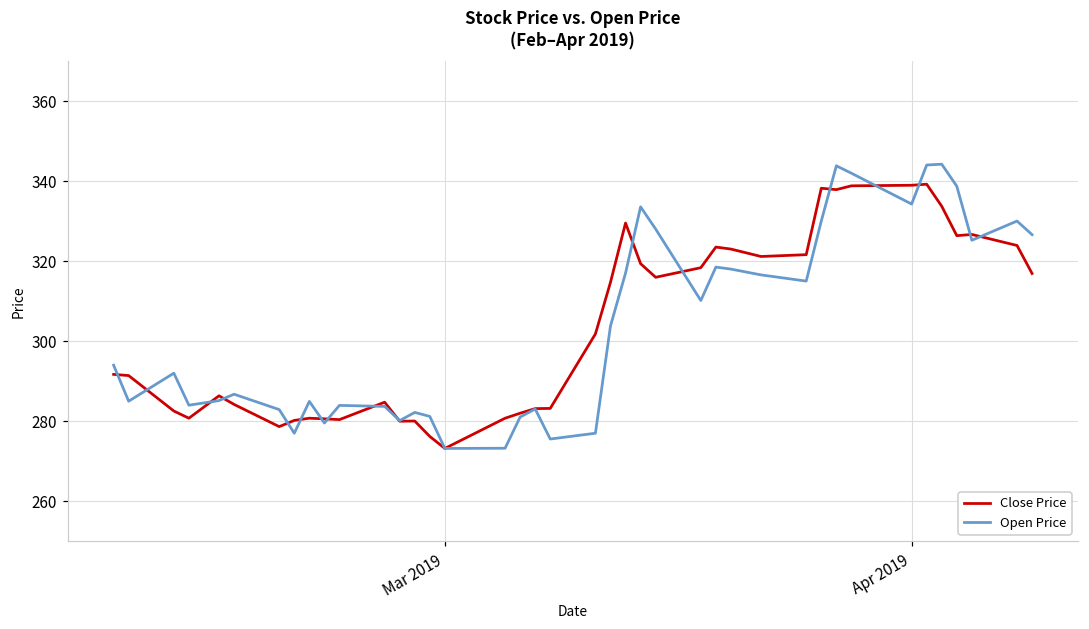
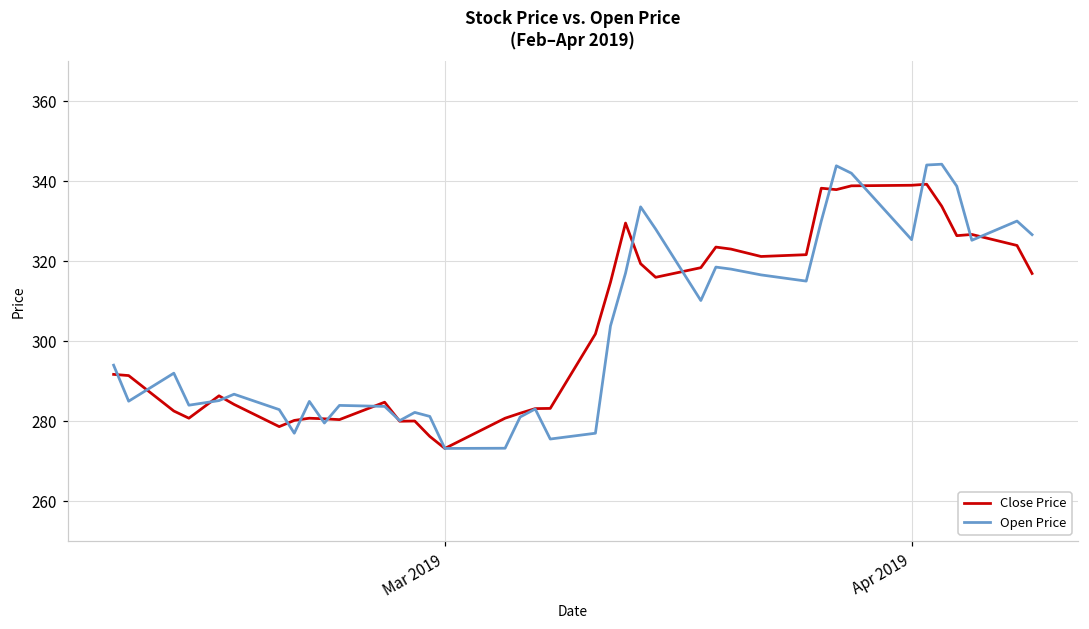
Open Price, Apr 2019: 334 -> 325
